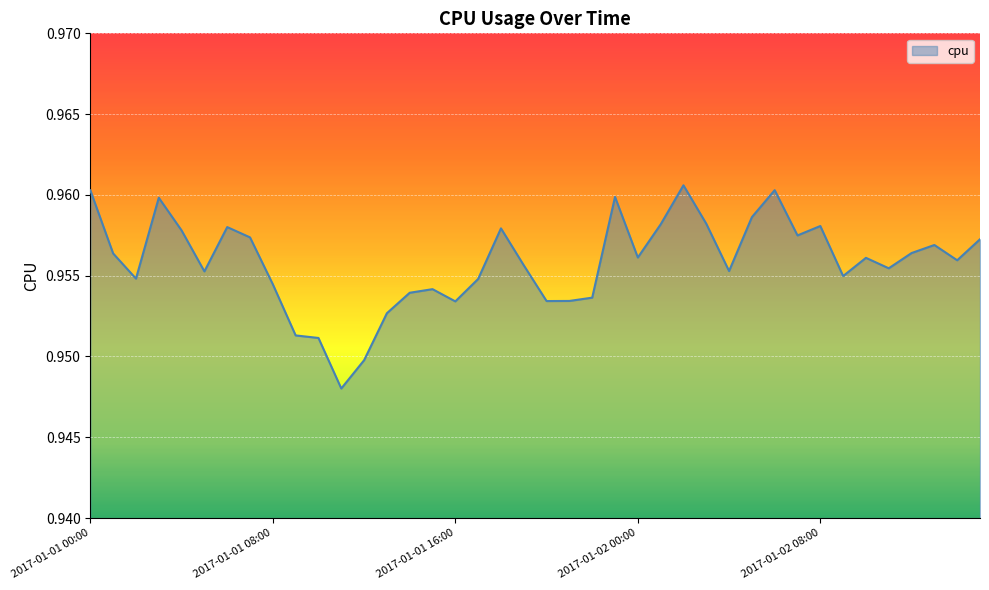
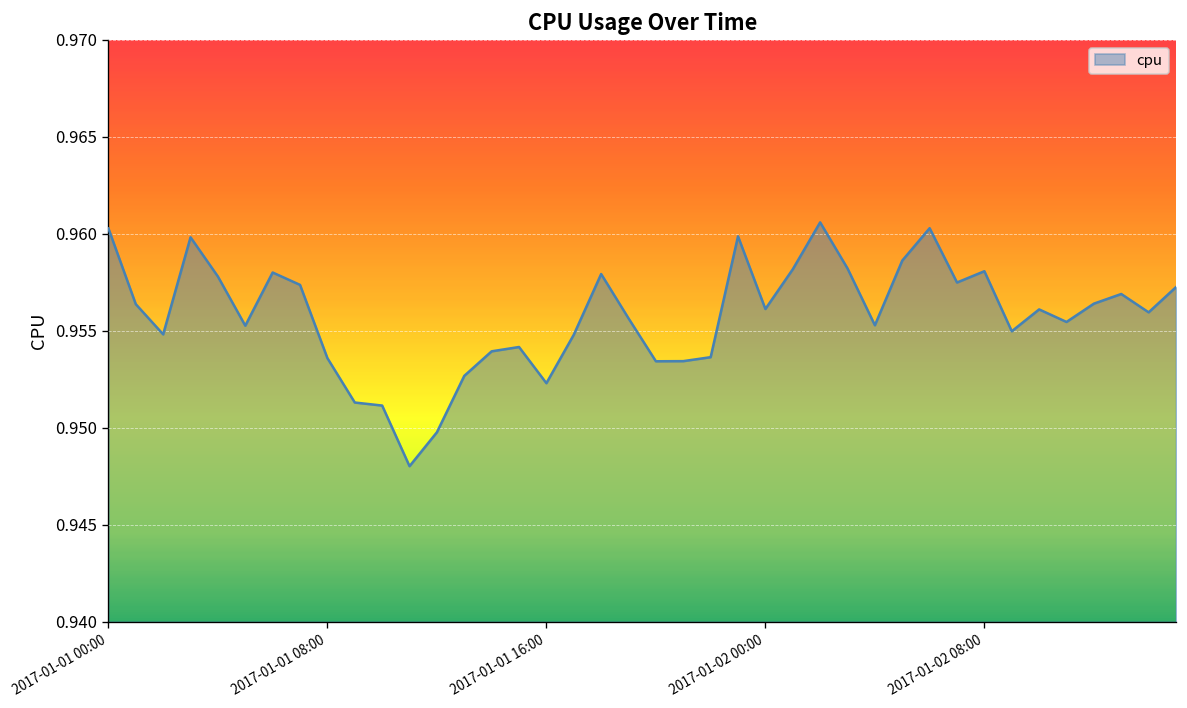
2017-01-01 08:00: 0.9545 -> 0.9536
2017-01-01 16:00: 0.9534 -> 0.9523
